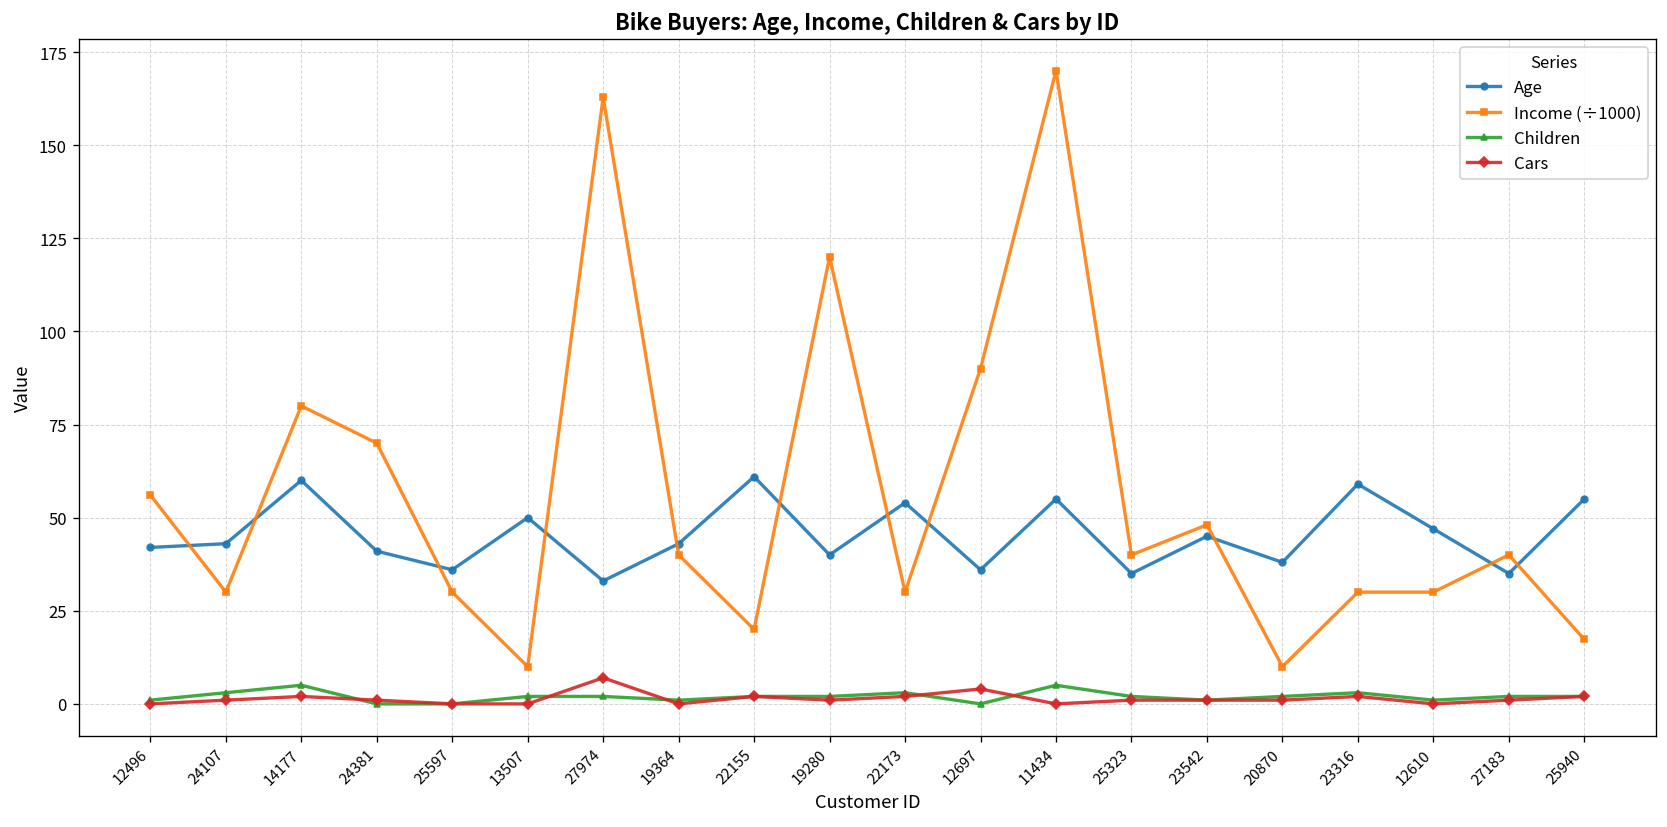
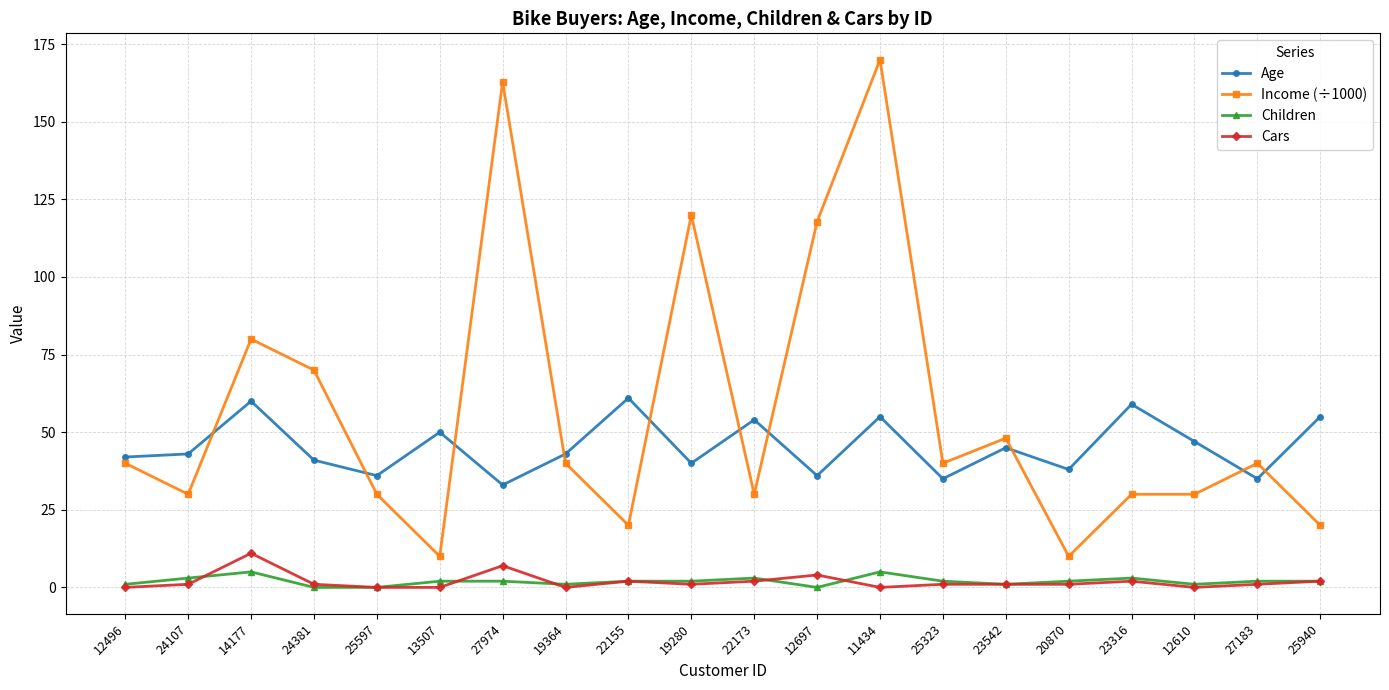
Income (÷1000), 12496: 56 -> 40
Cars, 14177: 2 -> 11
Income (÷1000), 12697: 90 -> 118
Income (÷1000), 25940: 17 -> 20
